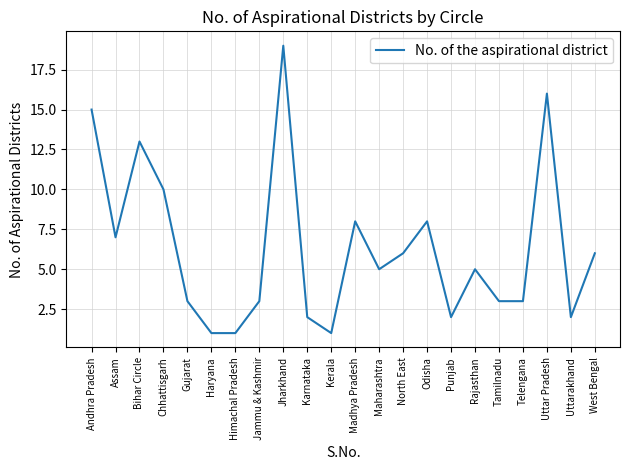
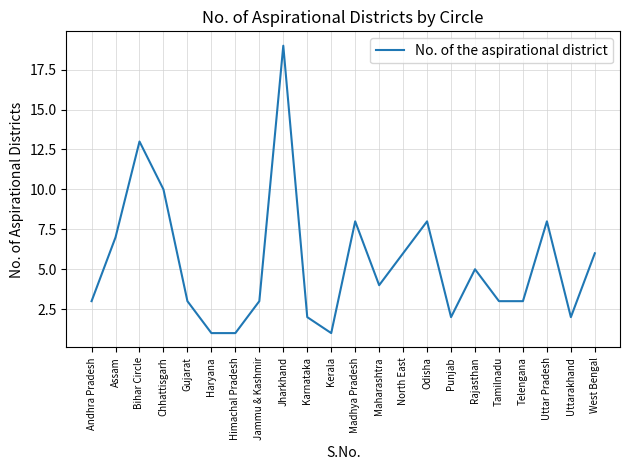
Andhra Pradesh: 15 -> 3
Maharashtra: 5 -> 4
Uttar Pradesh: 16 -> 8
